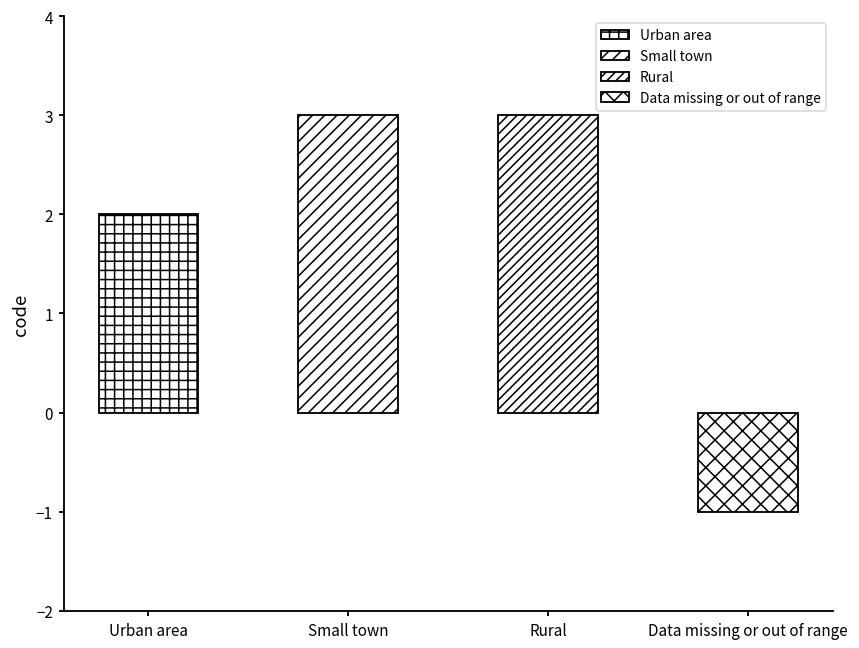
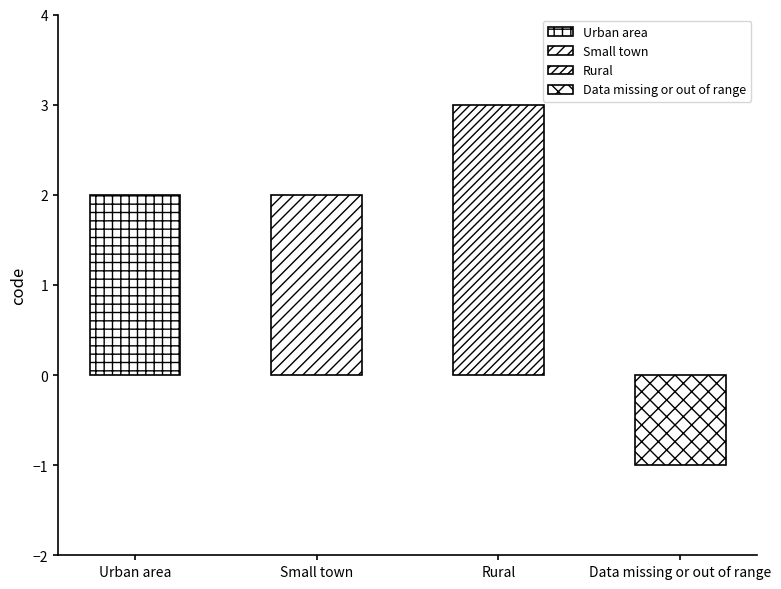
Small town: 3 -> 2
